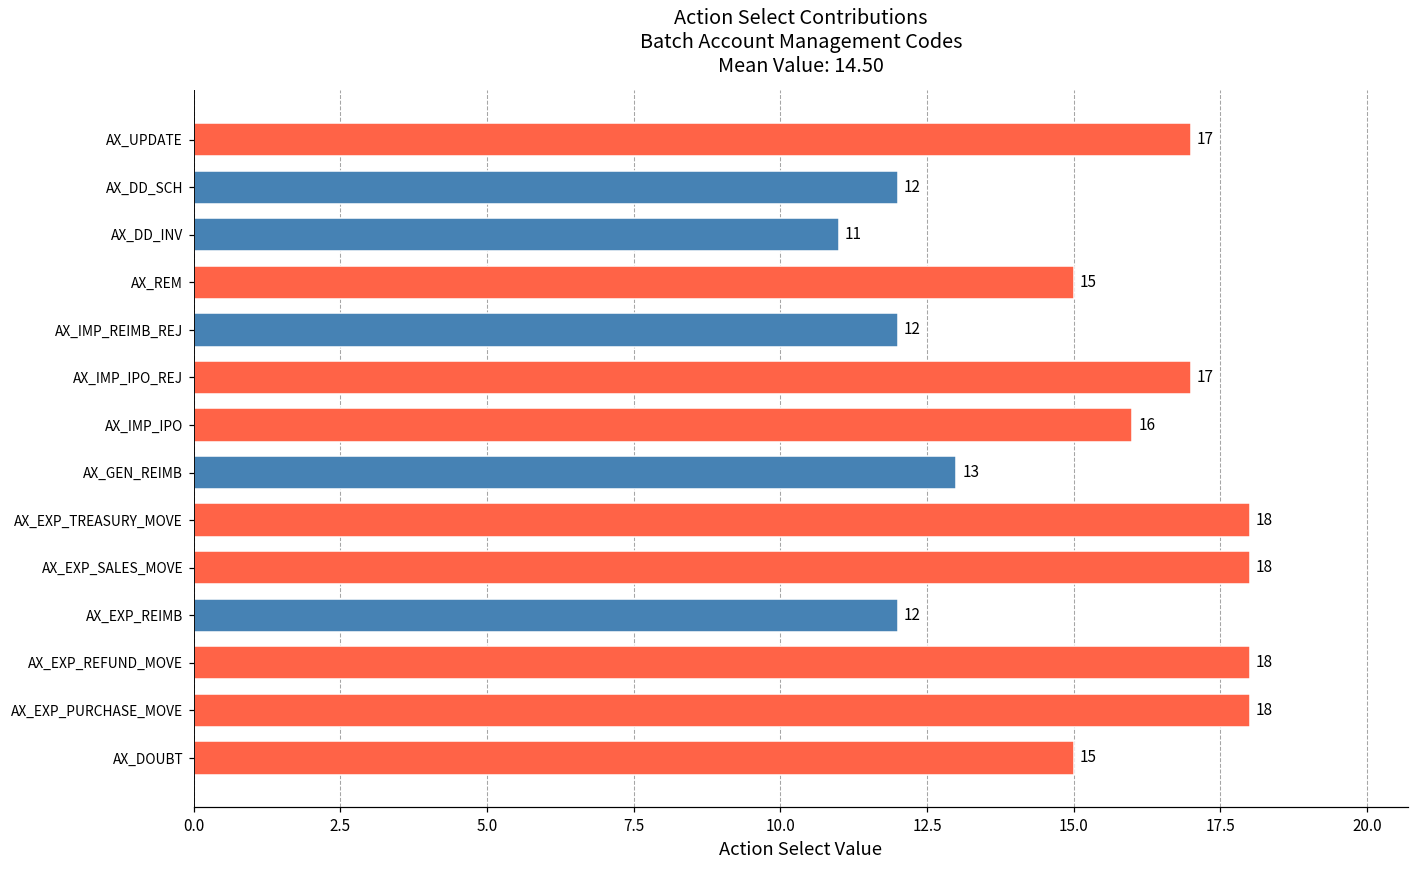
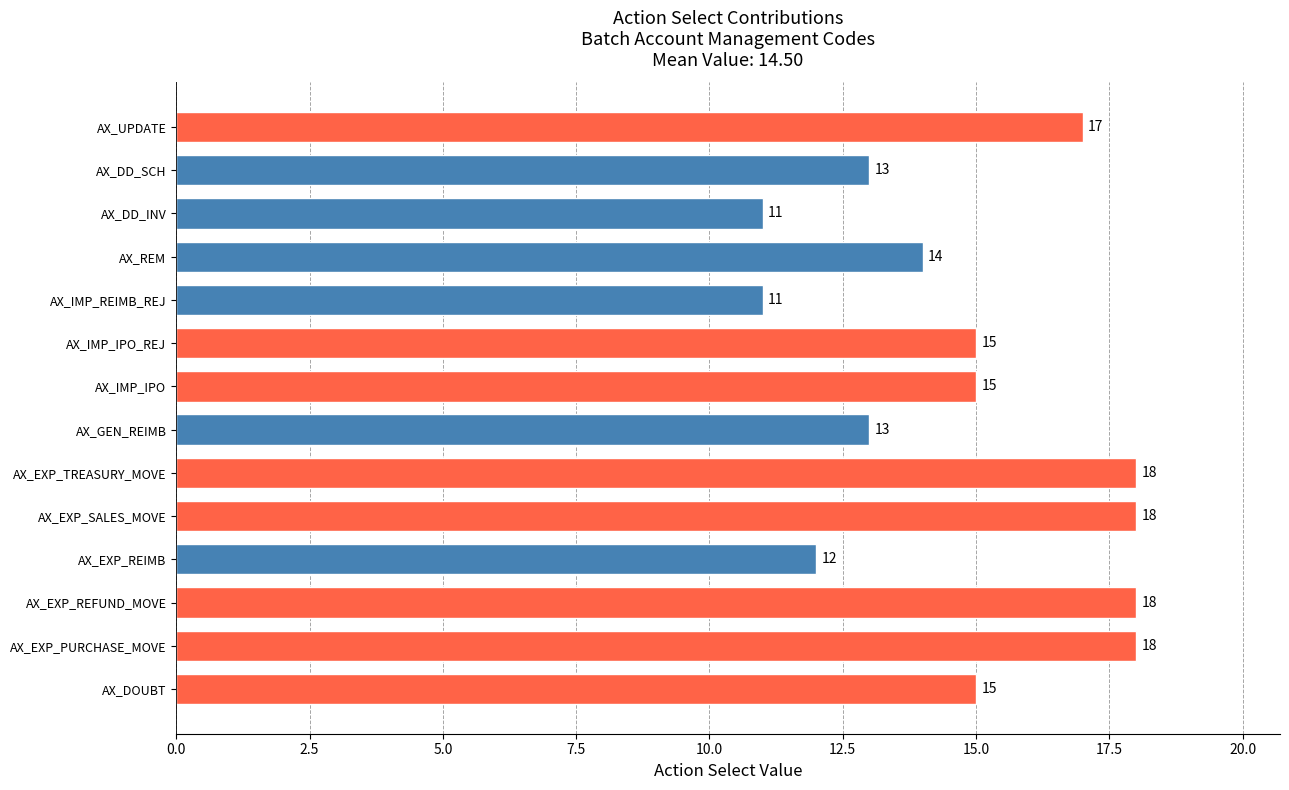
AX_DD_SCH: 12 -> 13
AX_REM: 15 -> 14
AX_IMP_REIMB_REJ: 12 -> 11
AX_IMP_IPO_REJ: 17 -> 15
AX_IMP_IPO: 16 -> 15
